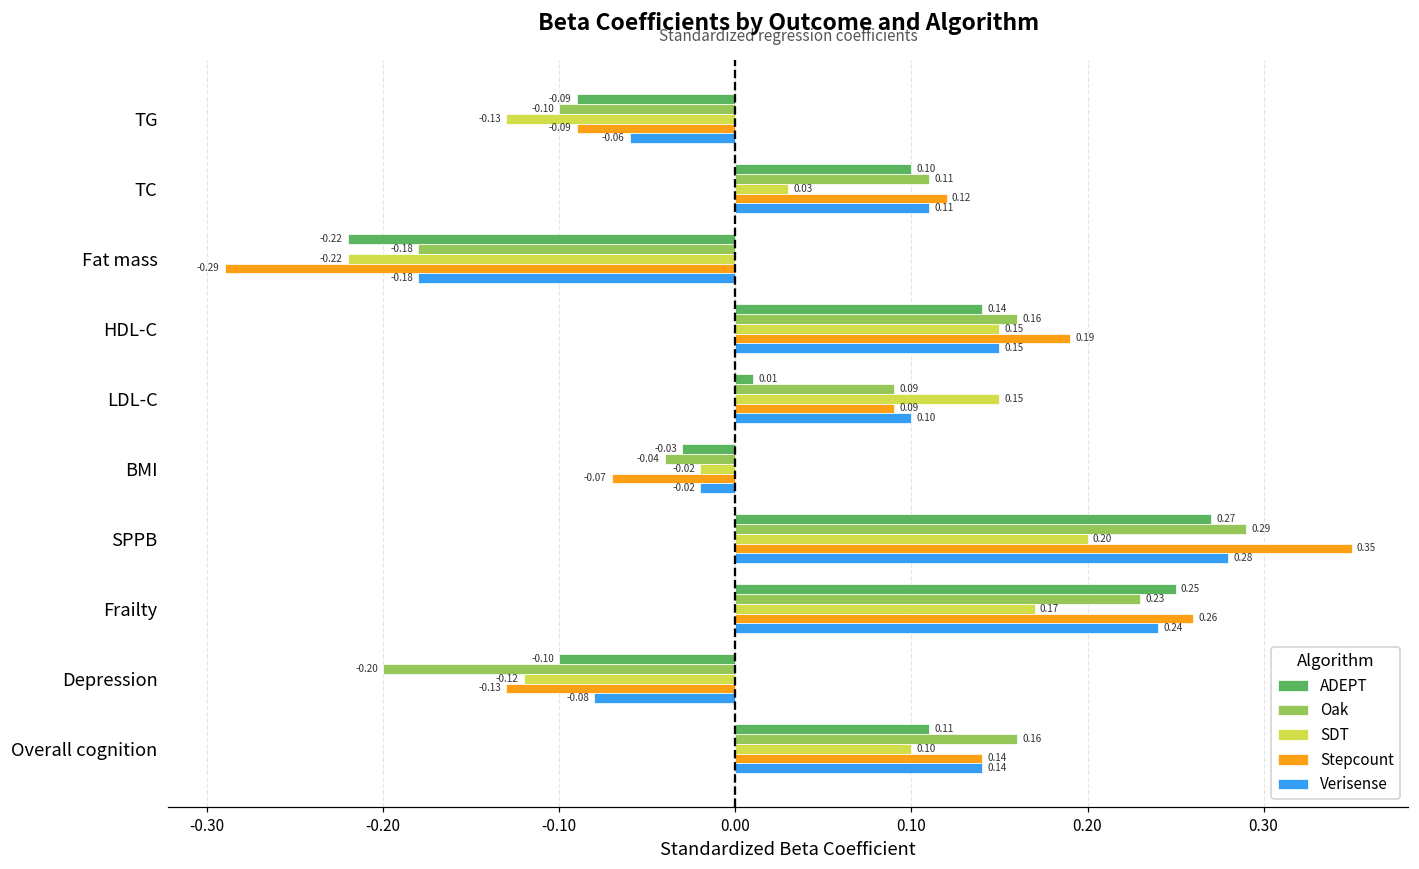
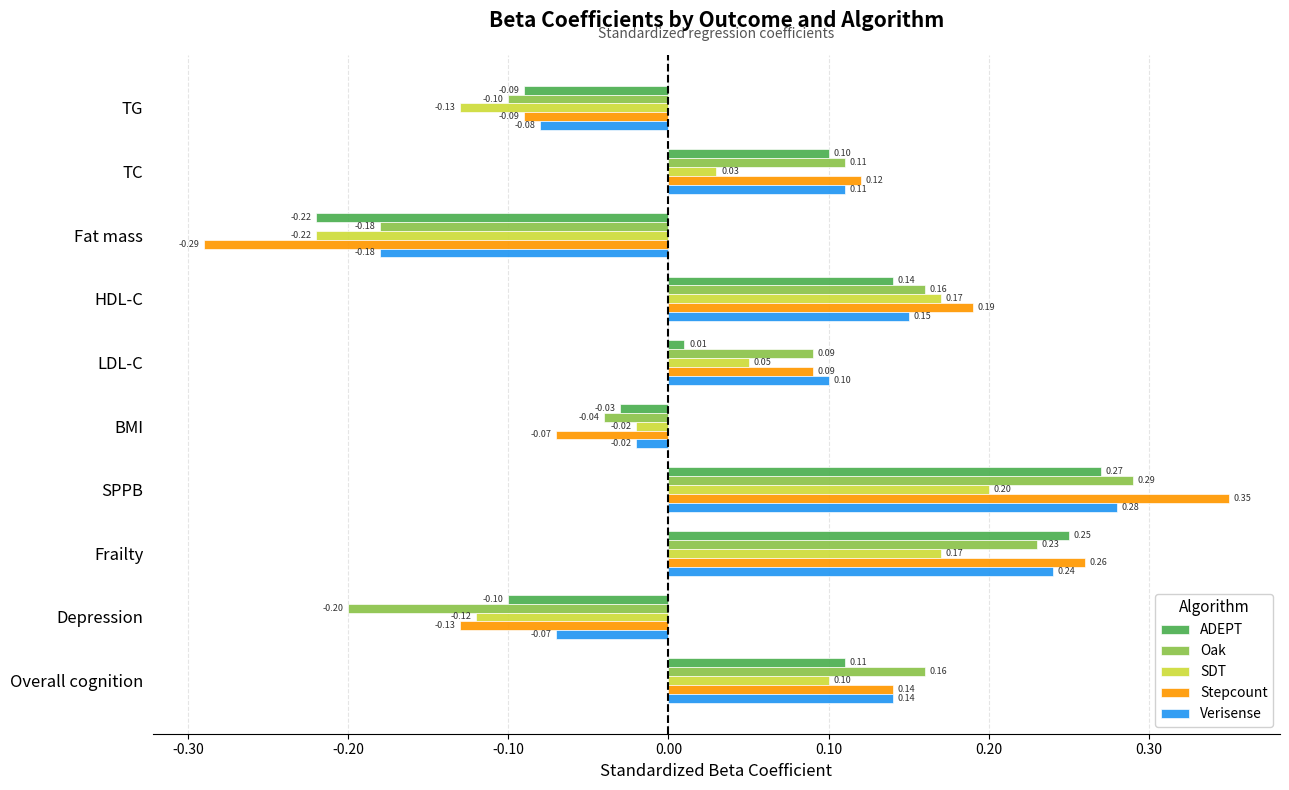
Verisense, TG: -0.06 -> -0.08
SDT, HDL-C: 0.15 -> 0.17
SDT, LDL-C: 0.15 -> 0.05
Verisense, Depression: -0.08 -> -0.07
